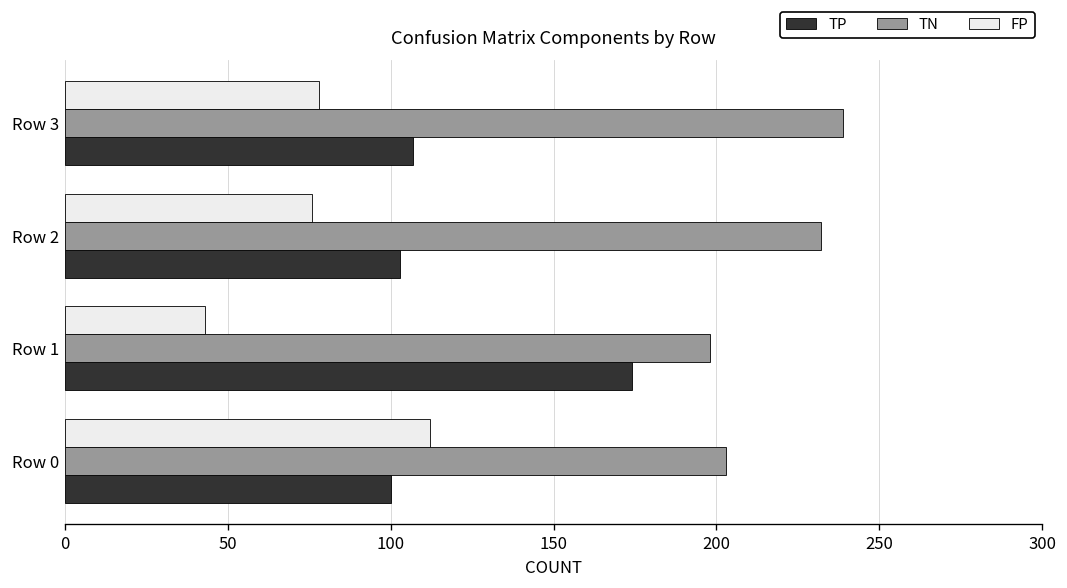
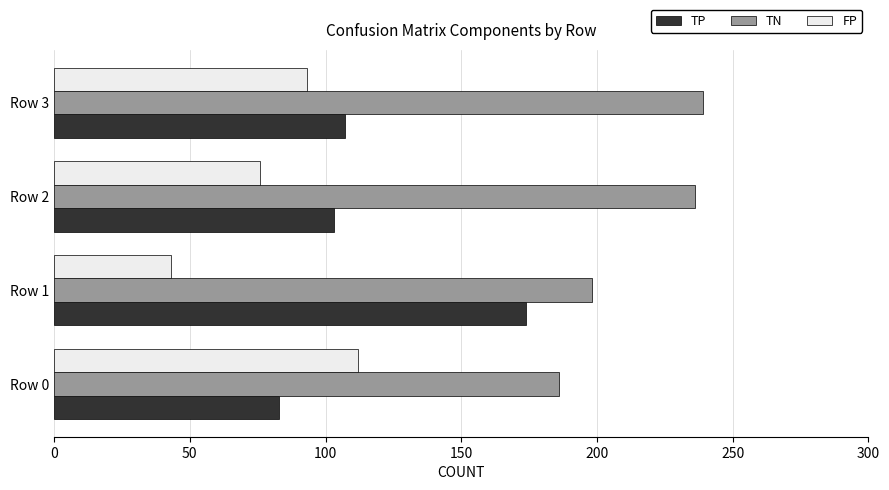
FP, Row 3: 78 -> 93
TN, Row 2: 232 -> 236
TN, Row 0: 203 -> 186
TP, Row 0: 100 -> 83
